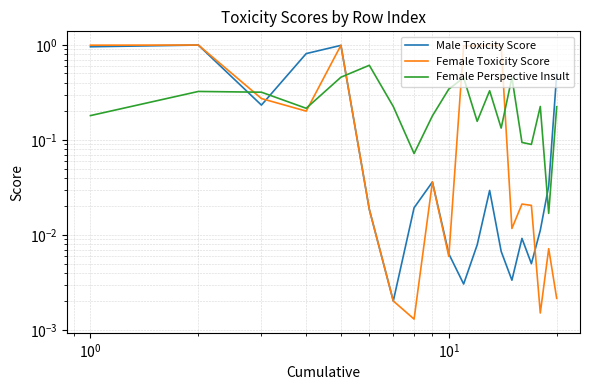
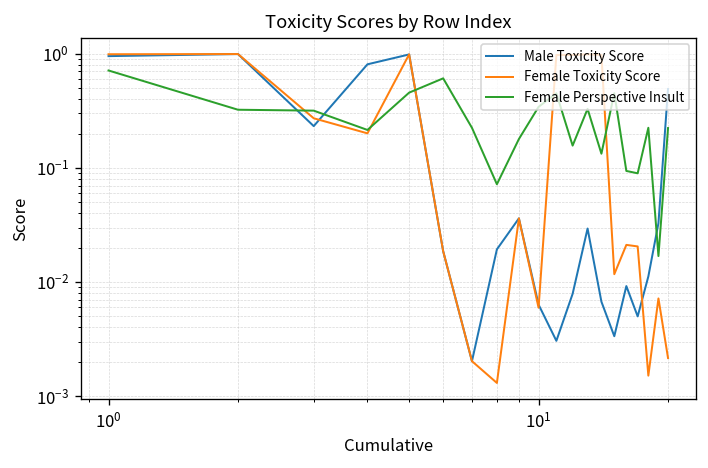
Female Perspective Insult, 10^0: 0.18 -> 0.7
